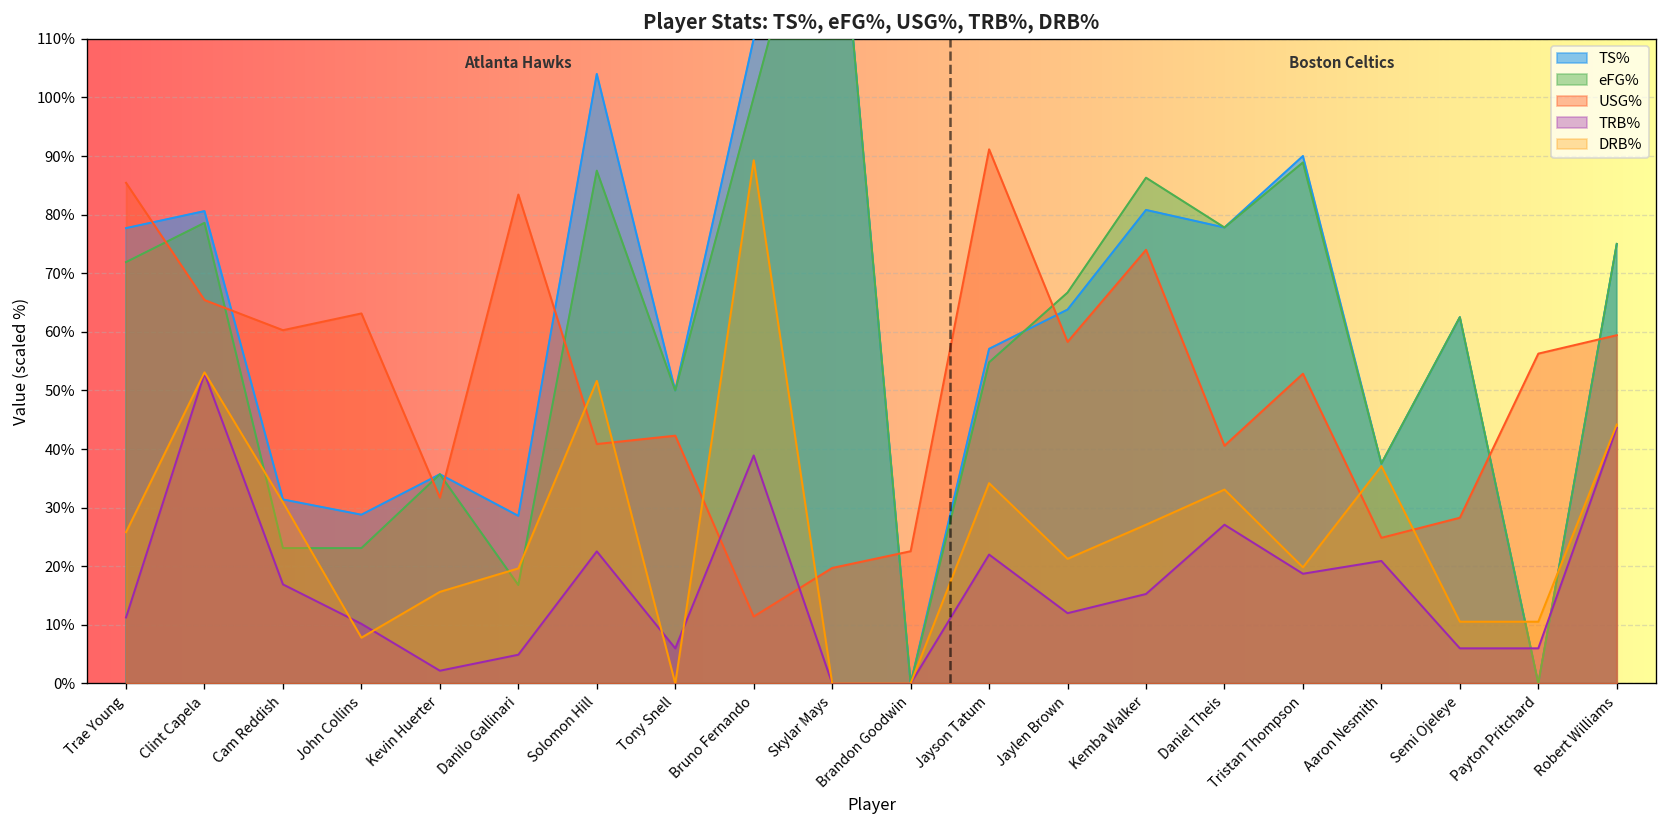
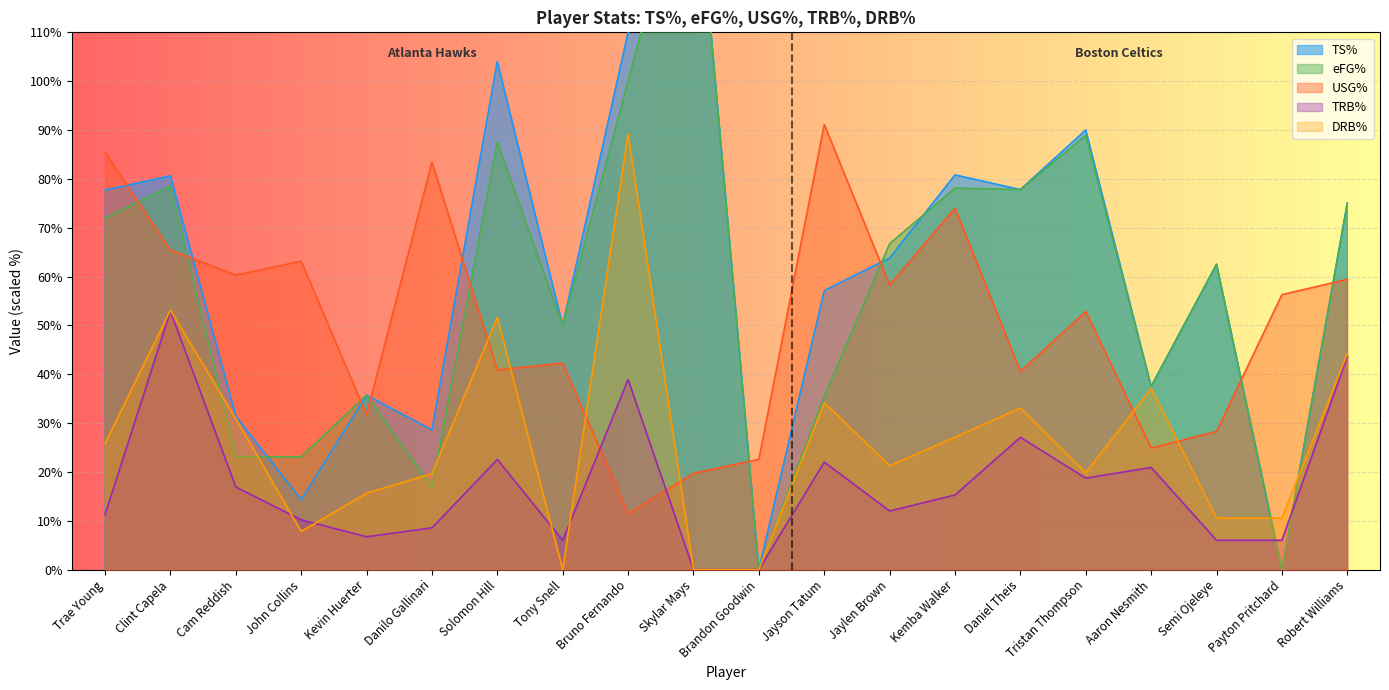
TS%, John Collins: 29% -> 14%
TRB%, Kevin Huerter: 2% -> 7%
TRB%, Danilo Gallinari: 5% -> 9%
eFG%, Jayson Tatum: 55% -> 35%
eFG%, Kemba Walker: 86% -> 78%
